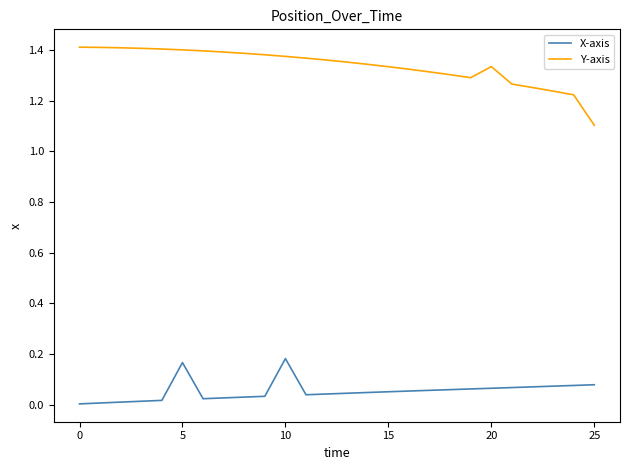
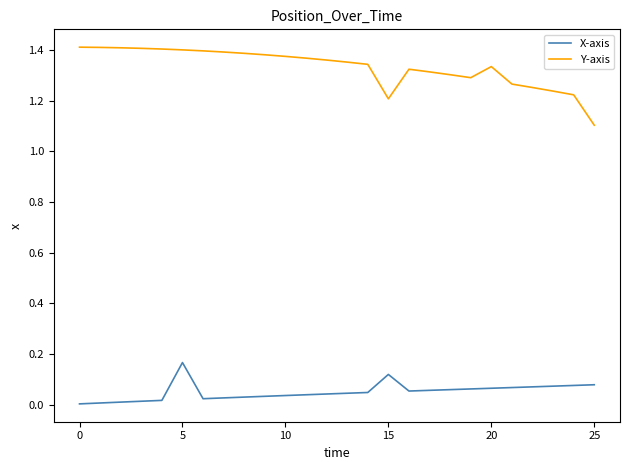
X-axis, 10: 0.18 -> 0.04
X-axis, 15: 0.05 -> 0.12
Y-axis, 15: 1.33 -> 1.21
